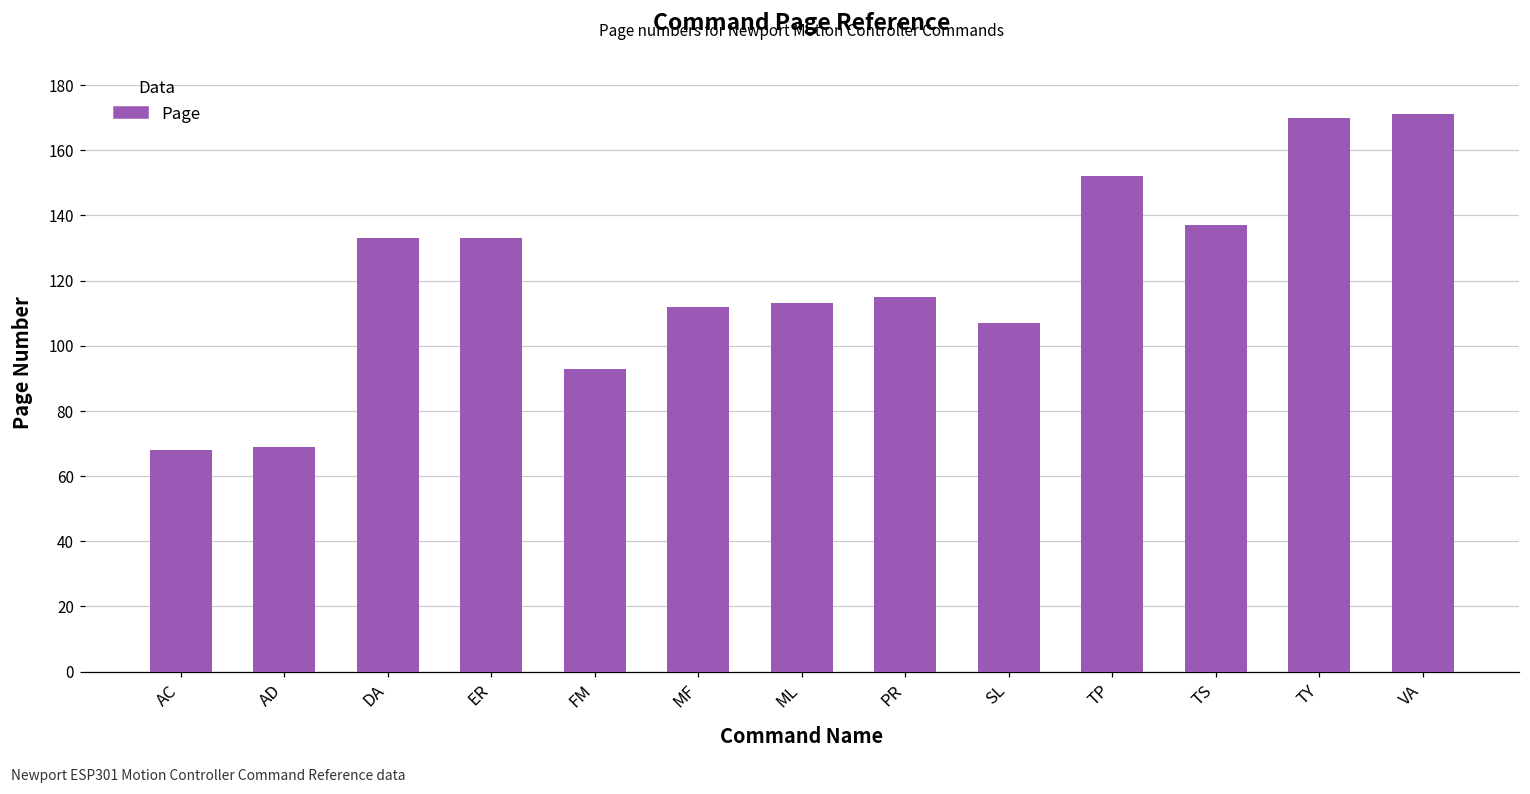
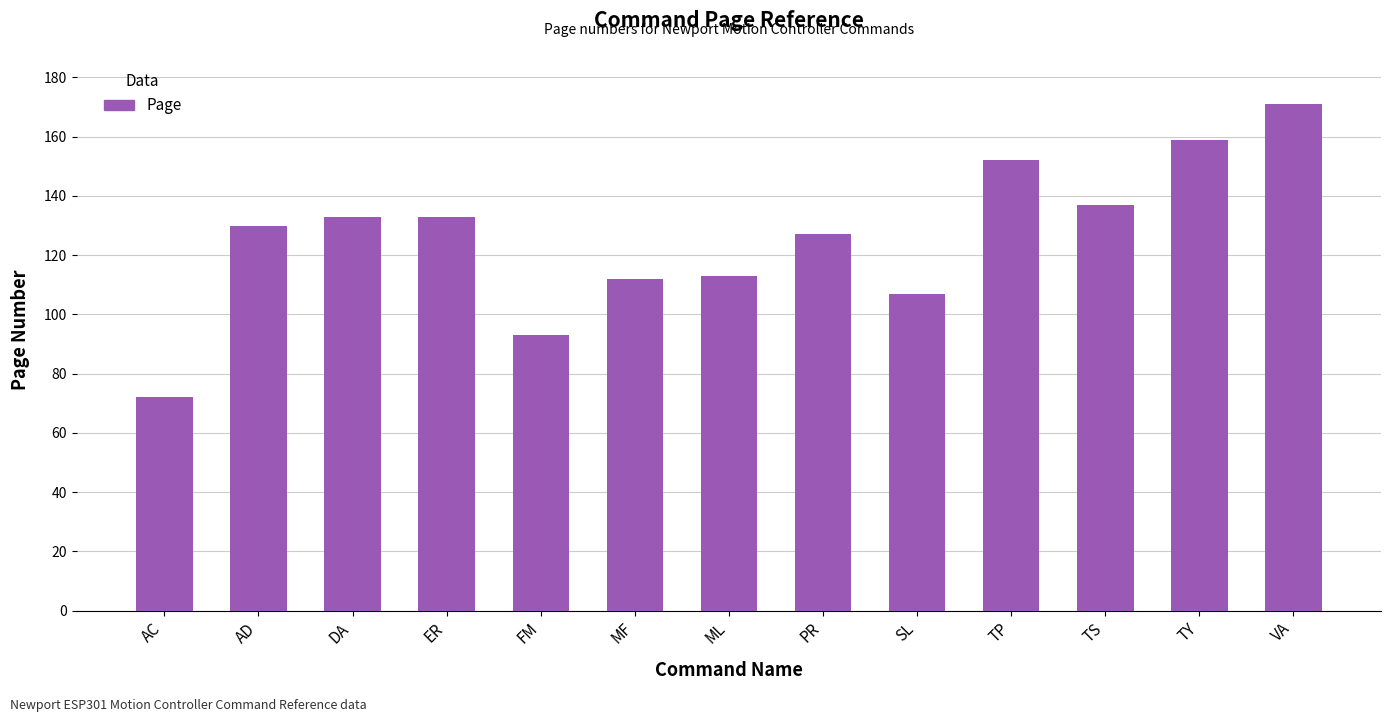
AC: 68 -> 72
AD: 69 -> 130
PR: 115 -> 127
TY: 170 -> 159
